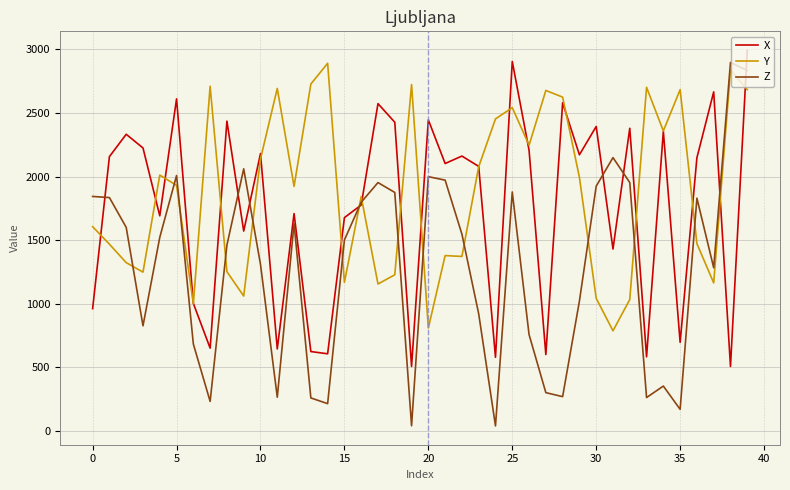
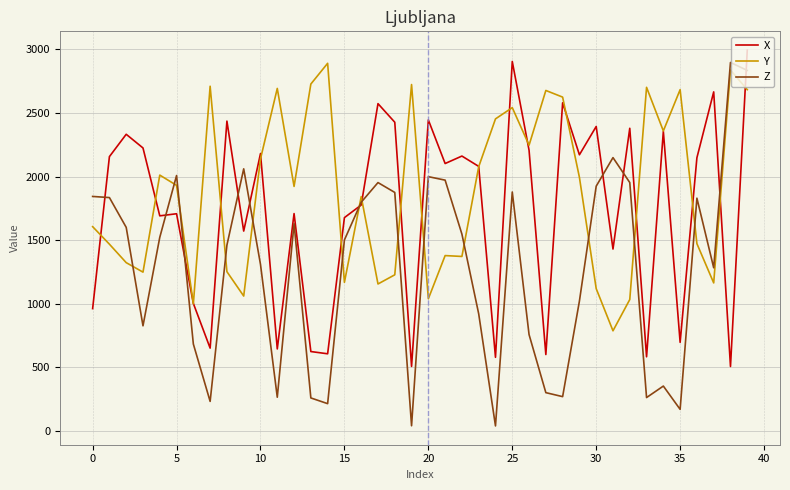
X, 5: 2610 -> 1710
Y, 20: 810 -> 1040
Y, 30: 1040 -> 1120
